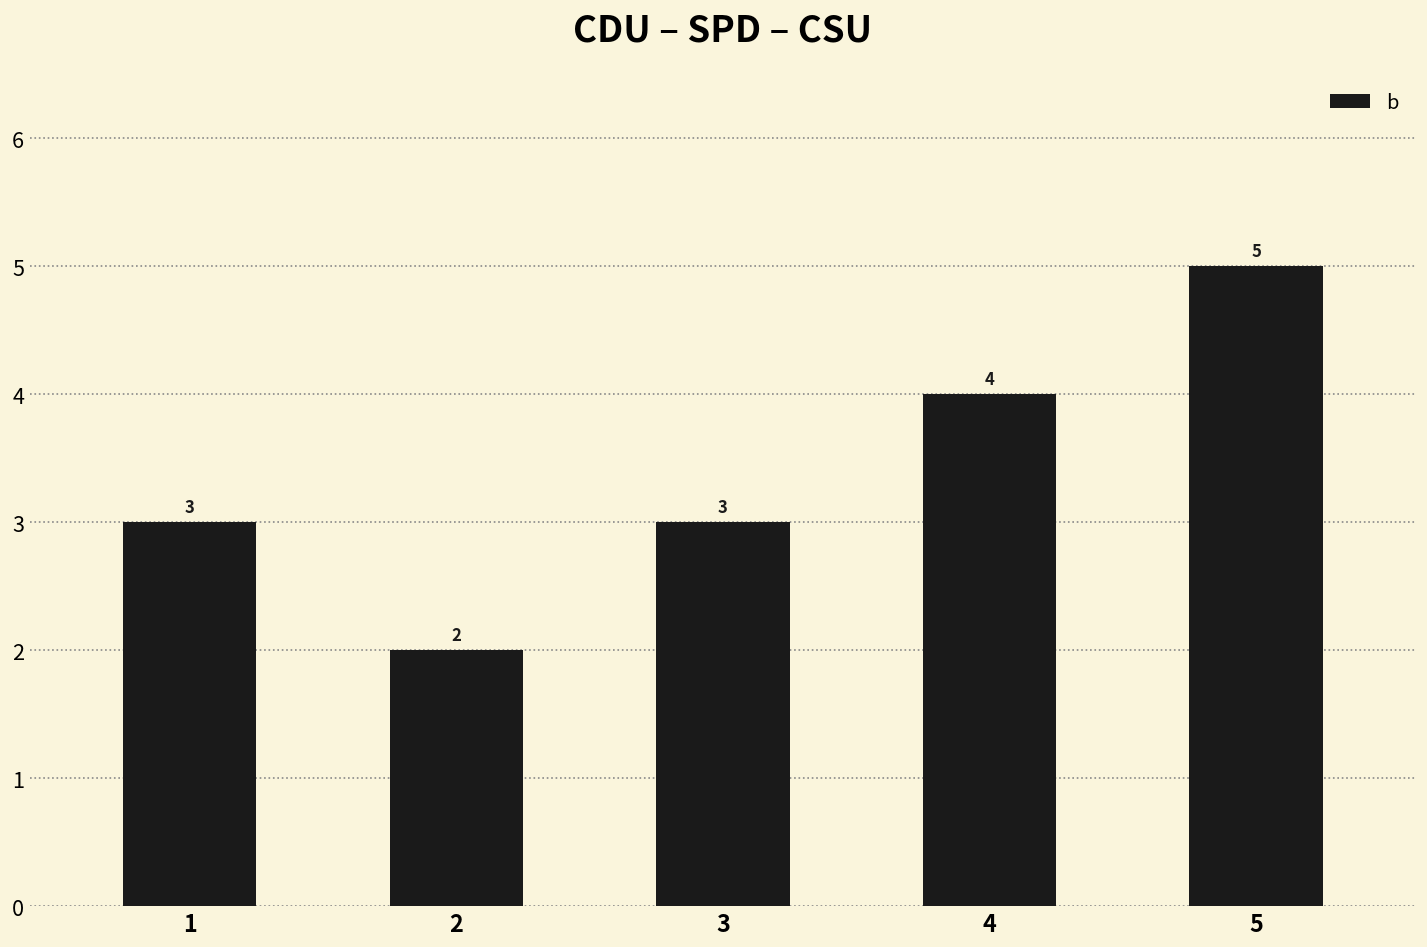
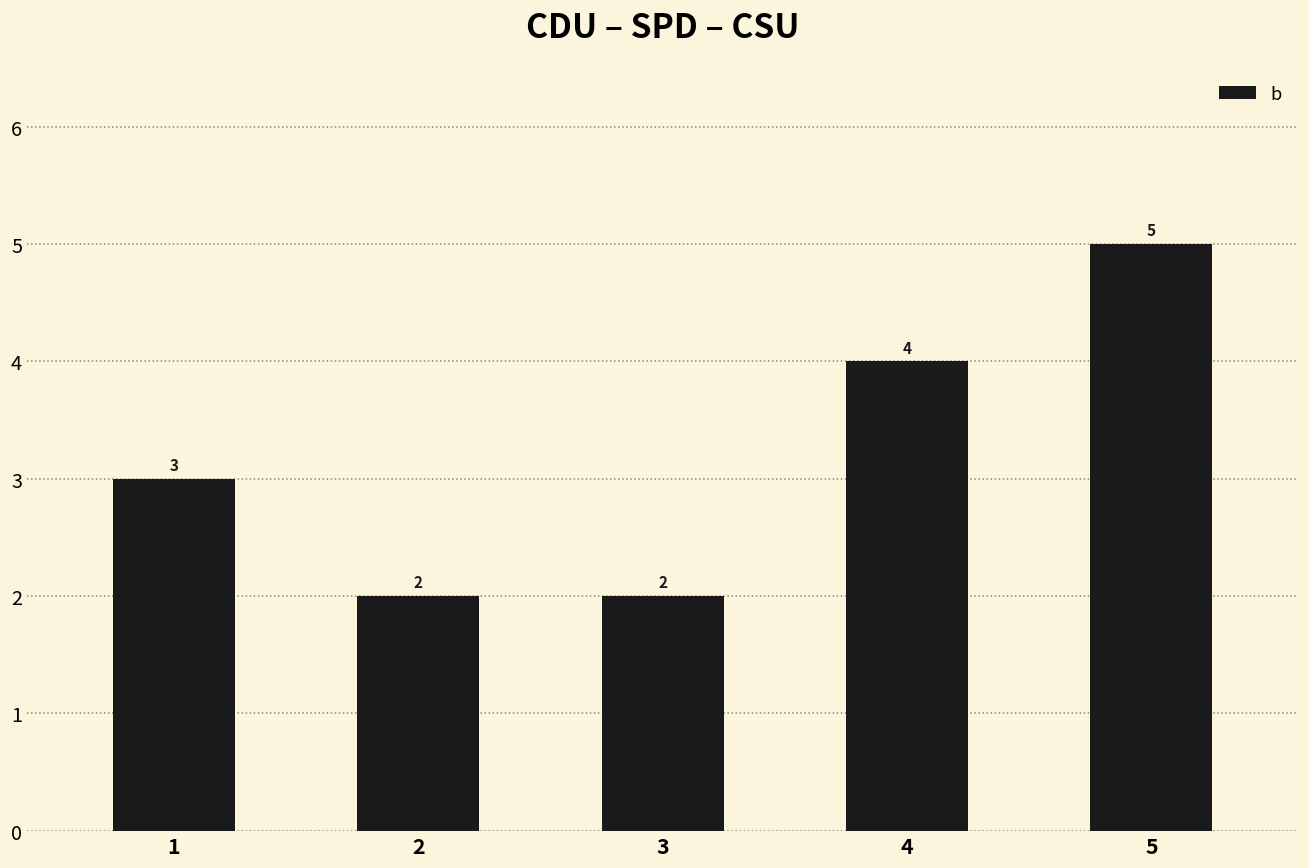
3: 3 -> 2
